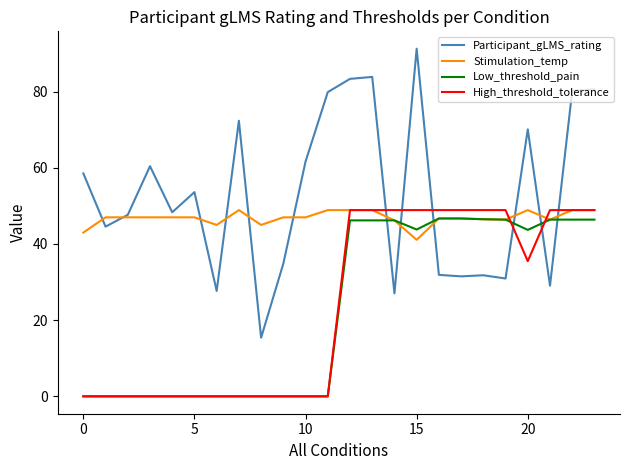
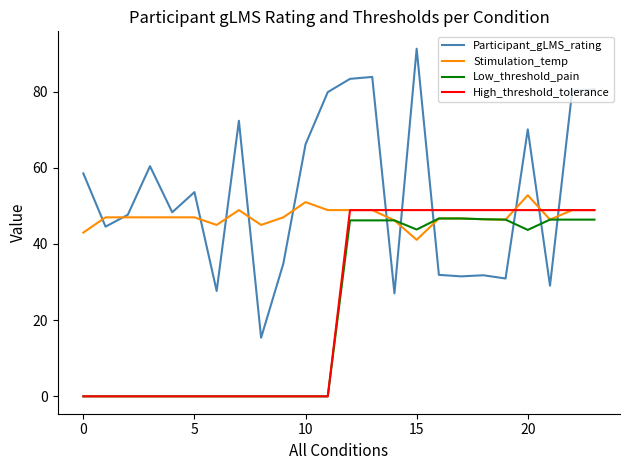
Participant_gLMS_rating, 10: 62 -> 66
Stimulation_temp, 10: 47 -> 51
Stimulation_temp, 20: 49 -> 53
High_threshold_tolerance, 20: 36 -> 49
